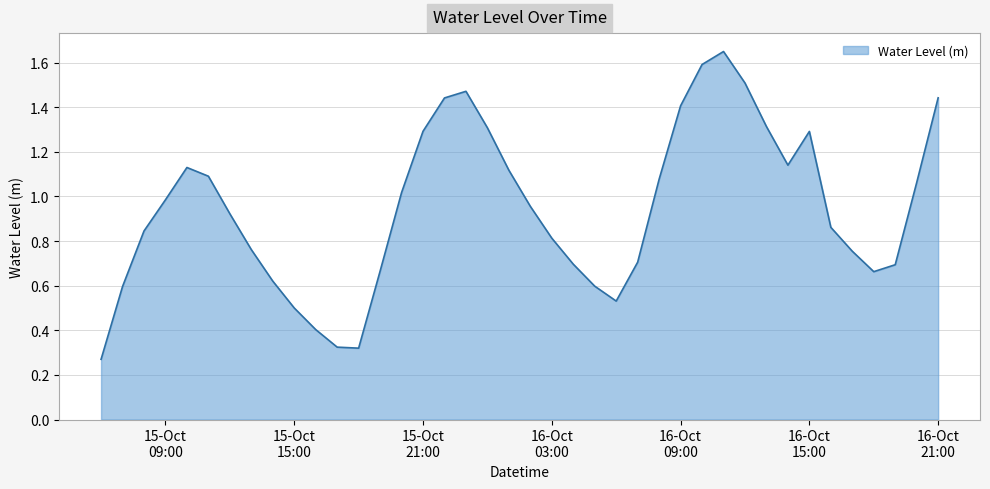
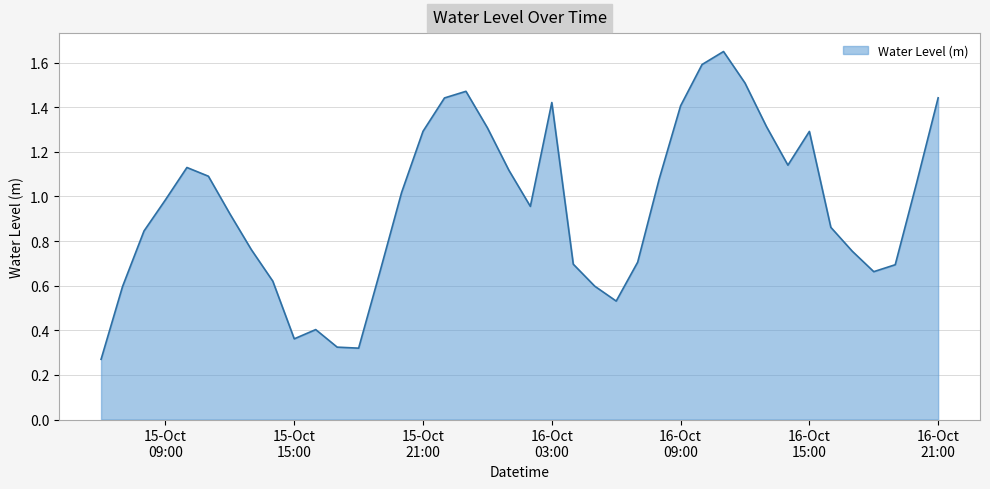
15-Oct 15:00: 0.50 -> 0.36
16-Oct 03:00: 0.81 -> 1.42
